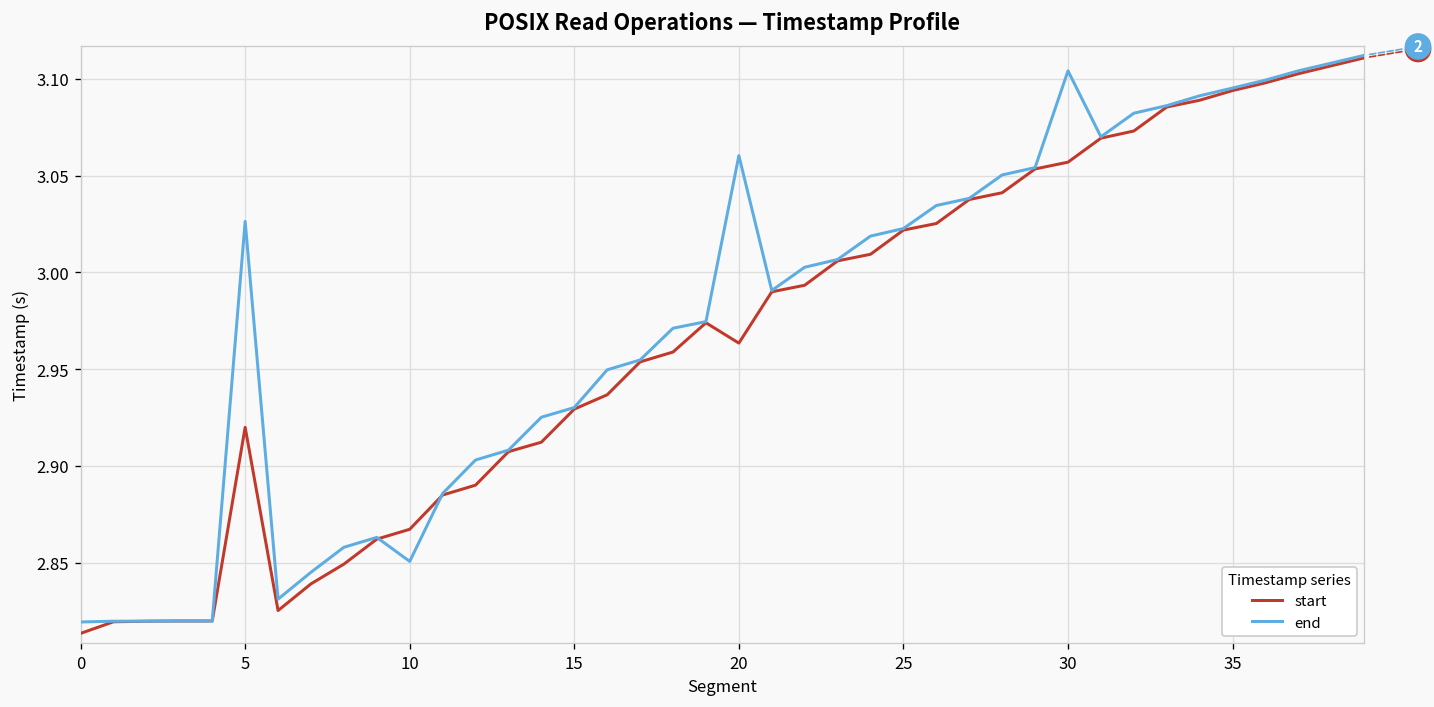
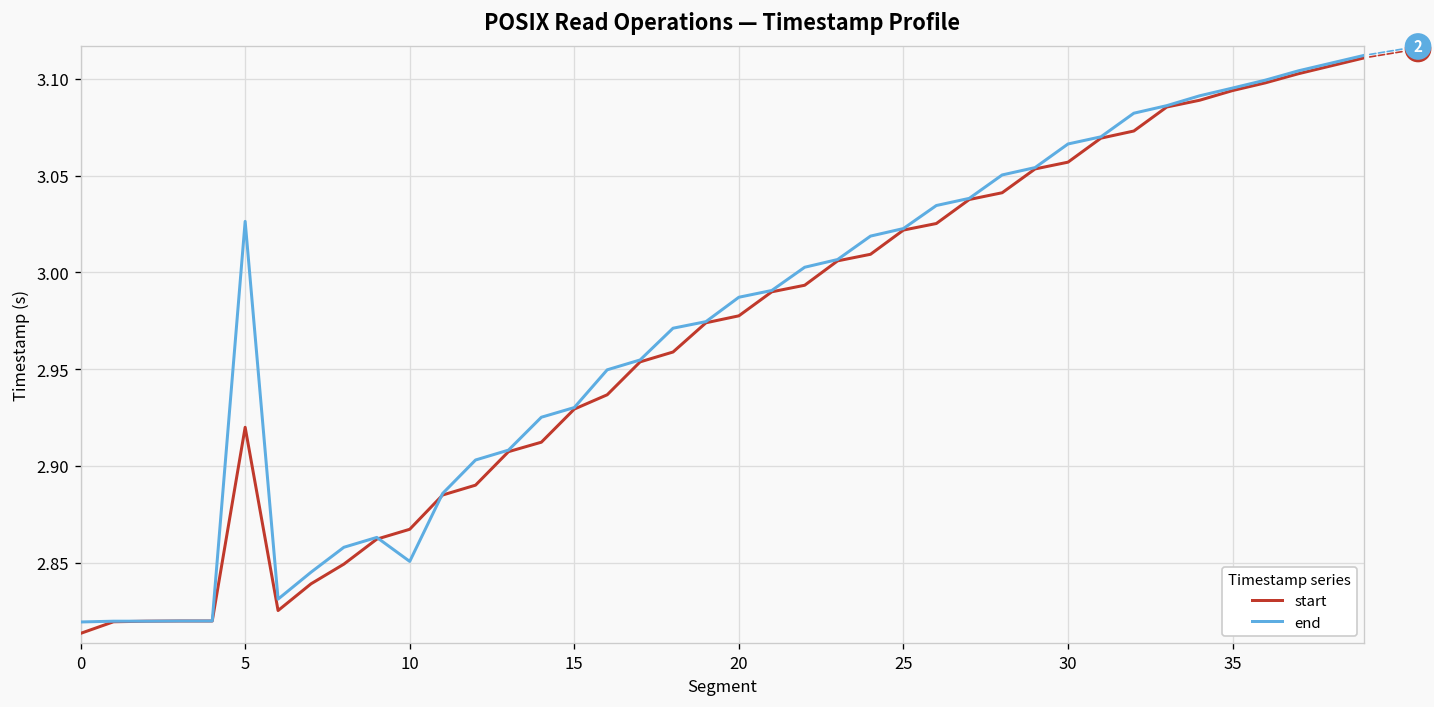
start, 20: 2.964 -> 2.978
end, 20: 3.060 -> 2.987
end, 30: 3.104 -> 3.066
